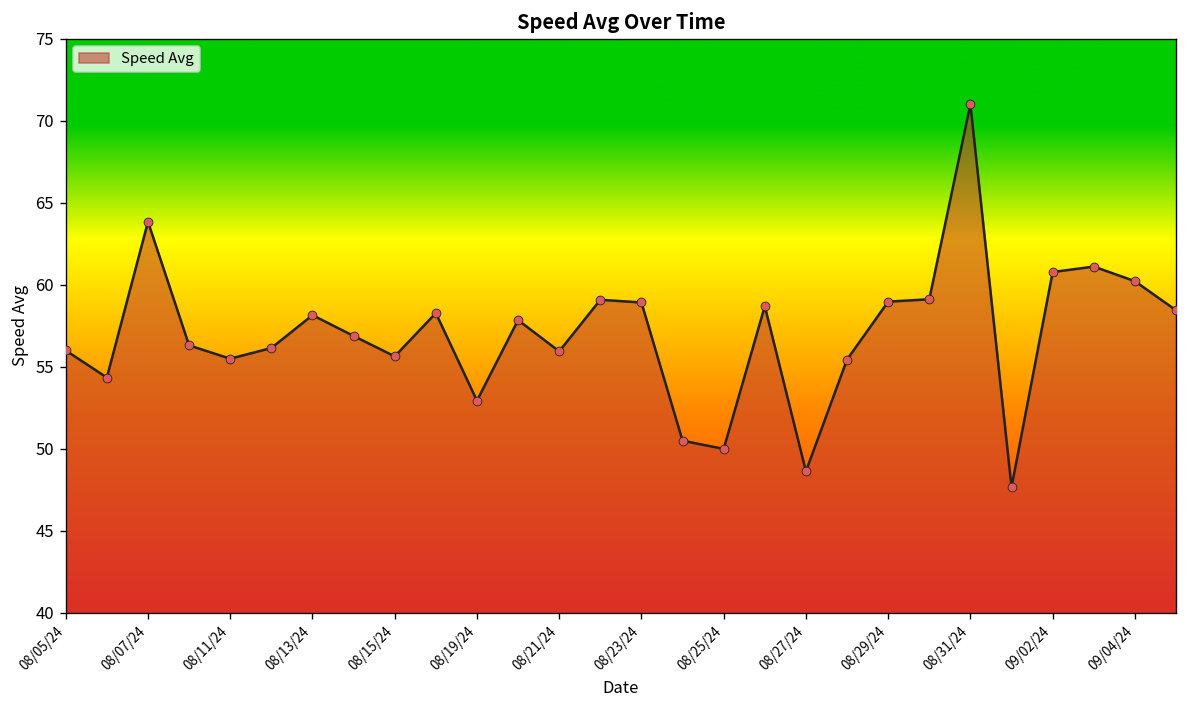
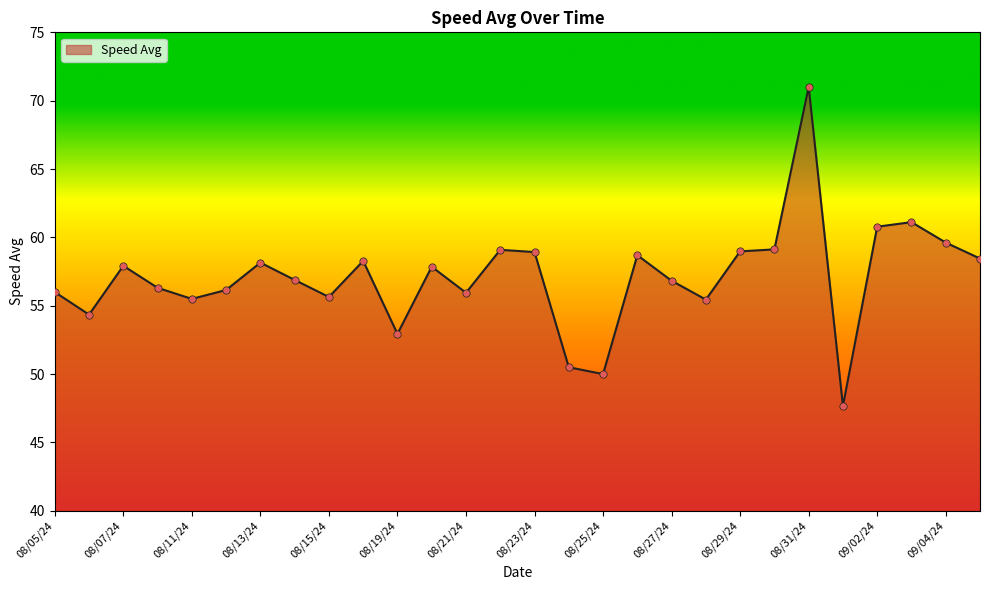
08/07/24: 63.8 -> 57.9
08/27/24: 48.6 -> 56.8
09/04/24: 60.2 -> 59.6
